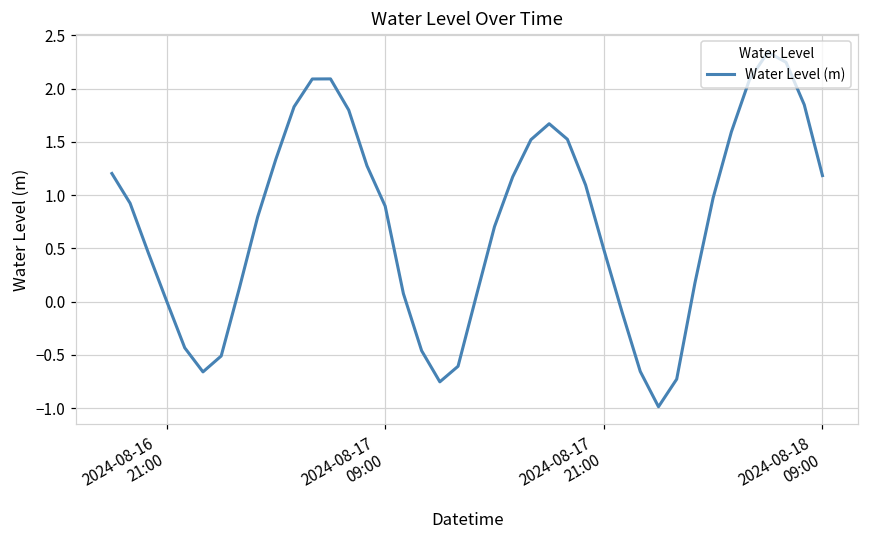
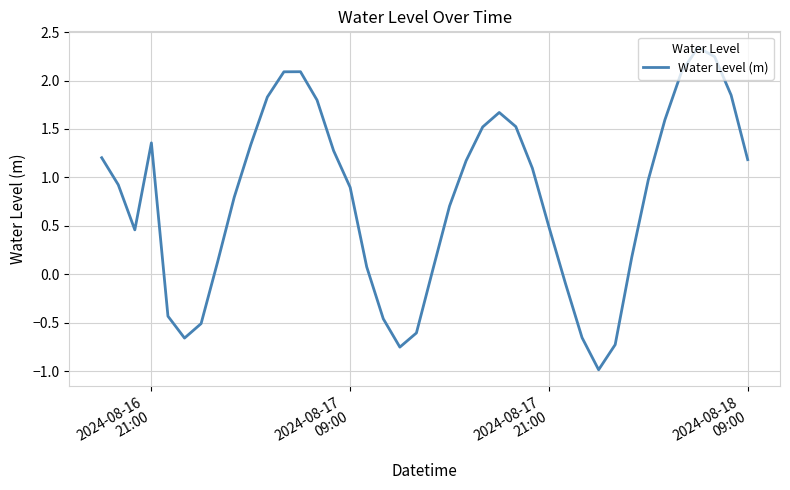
2024-08-16 21:00: 0.0 -> 1.4
